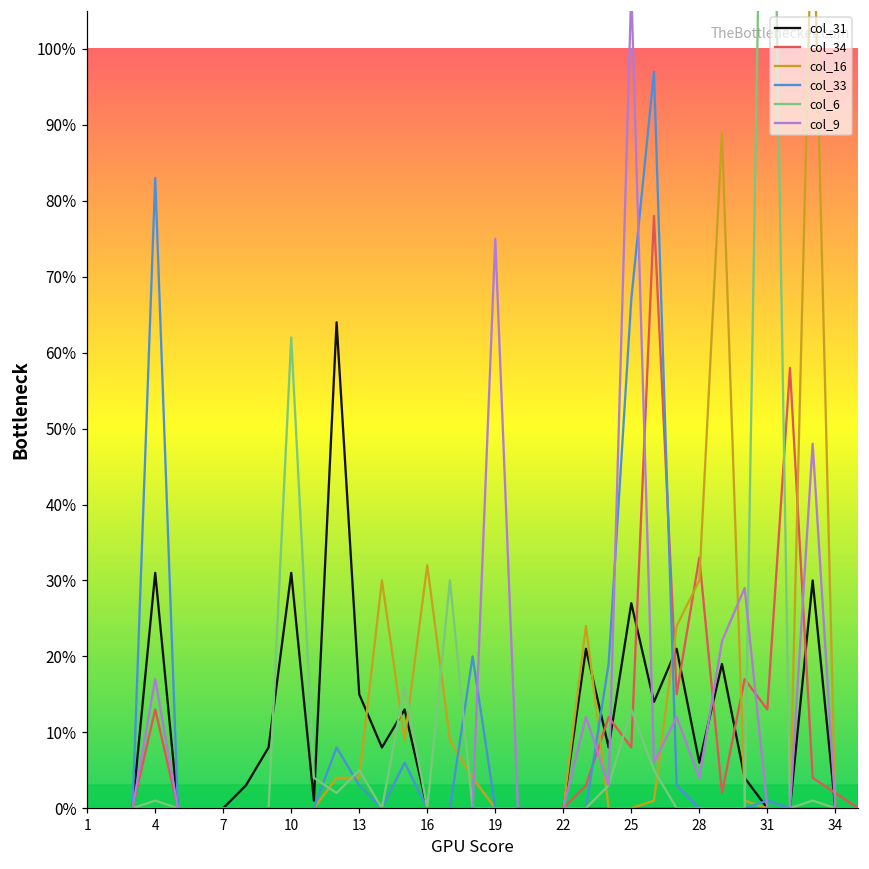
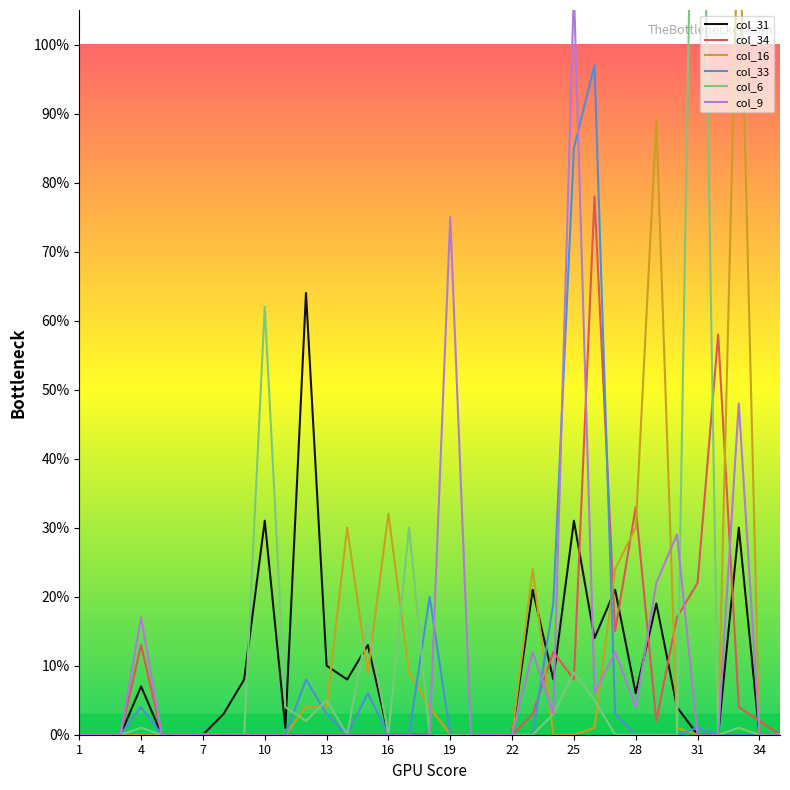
col_31, 4: 31% -> 7%
col_33, 4: 83% -> 4%
col_31, 13: 15% -> 10%
col_31, 25: 27% -> 31%
col_33, 25: 67% -> 85%
col_6, 25: 13% -> 9%
col_34, 31: 13% -> 22%
